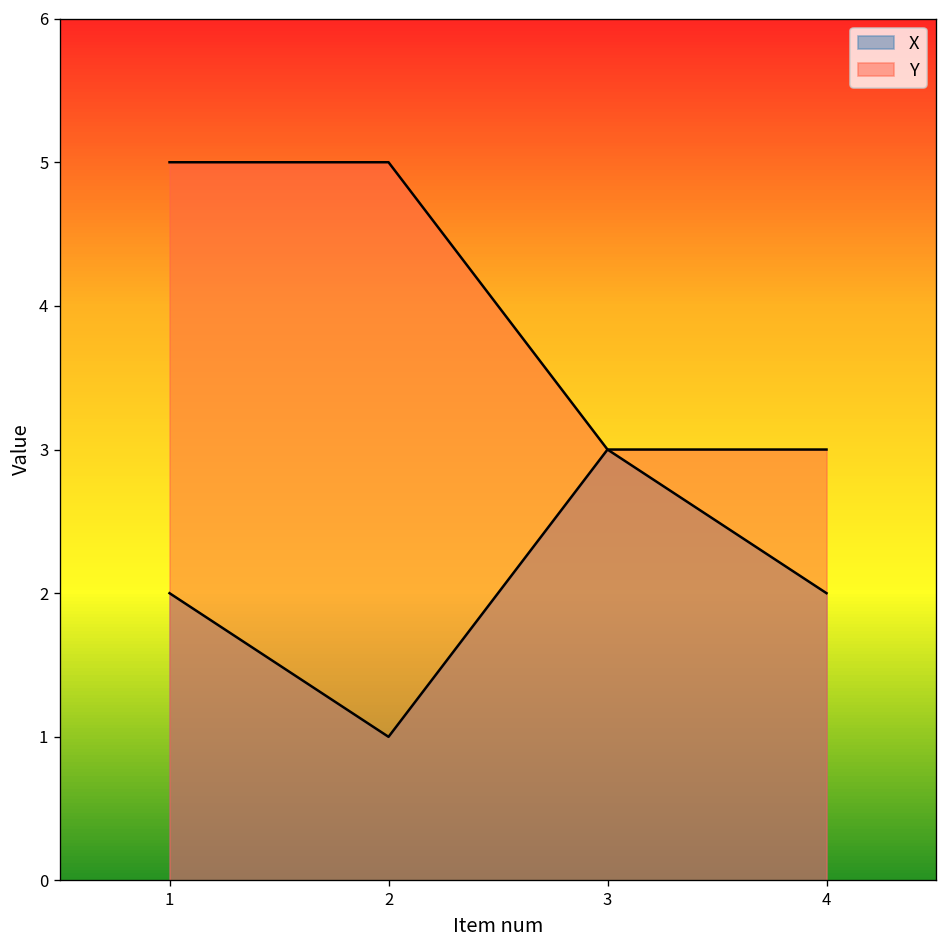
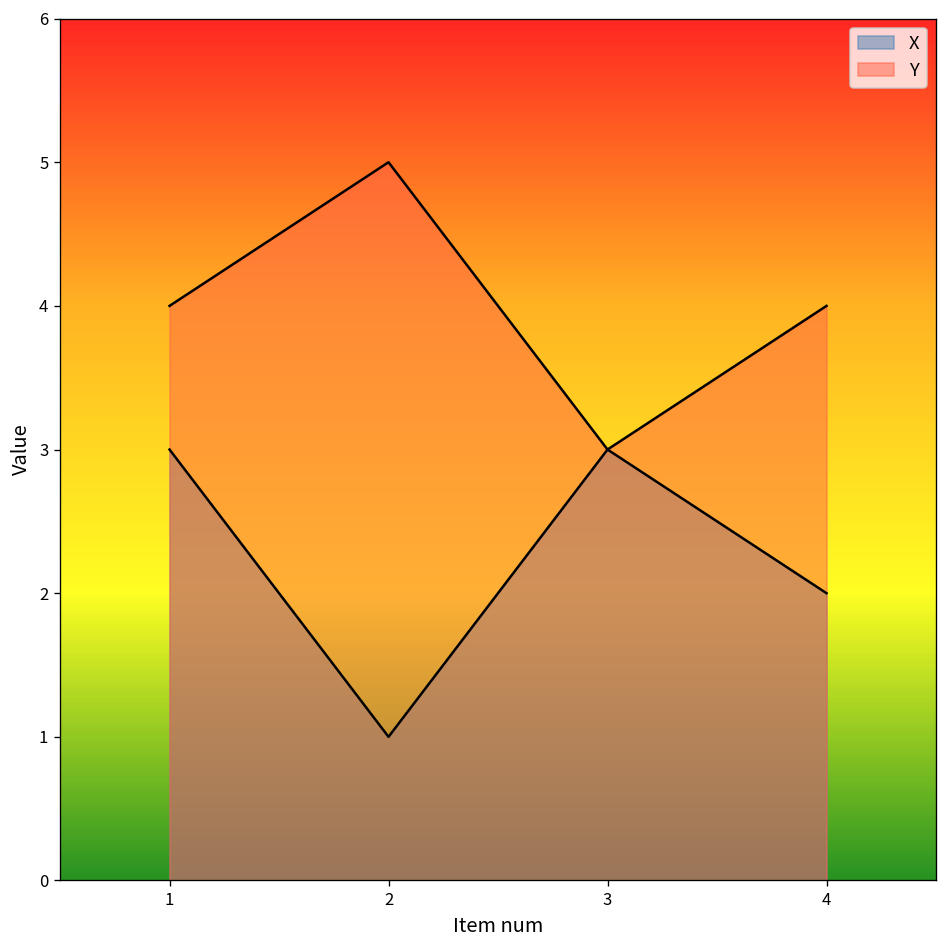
X, 1: 2 -> 3
Y, 1: 5 -> 4
Y, 4: 3 -> 4
